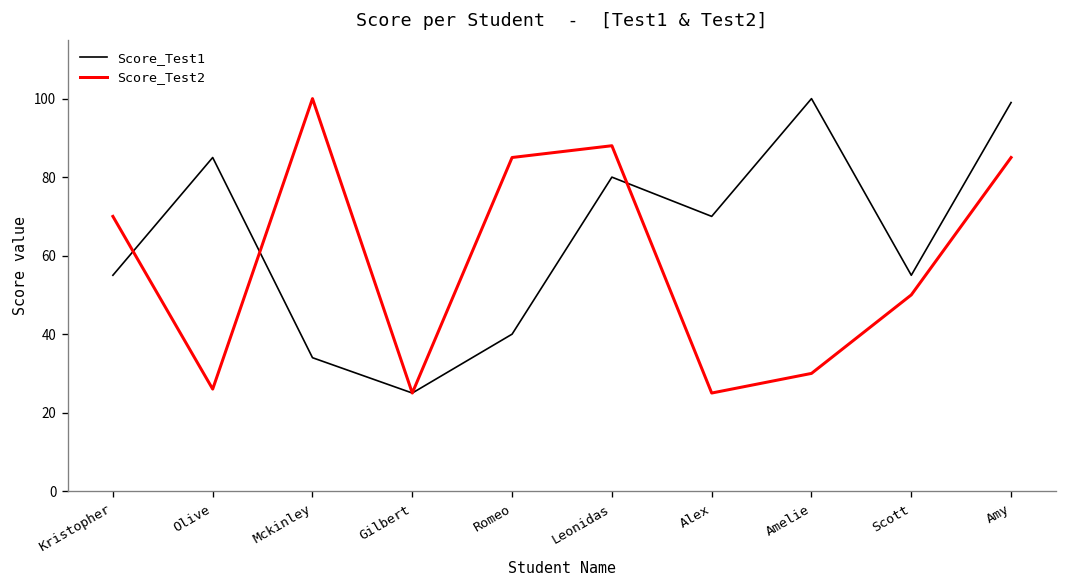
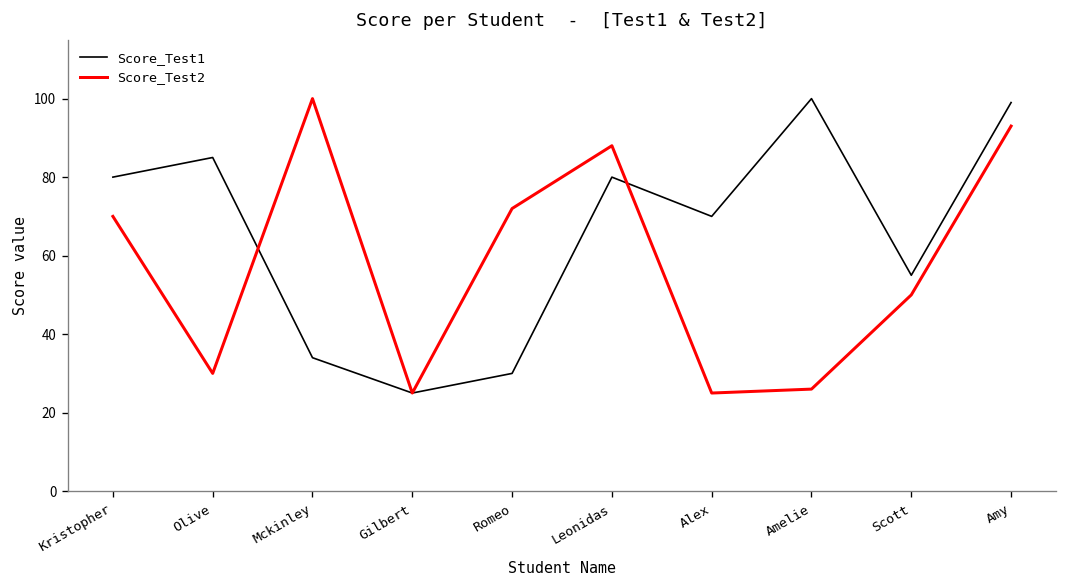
Score_Test1, Kristopher: 55 -> 80
Score_Test2, Olive: 26 -> 30
Score_Test1, Romeo: 40 -> 30
Score_Test2, Romeo: 85 -> 72
Score_Test2, Amelie: 30 -> 26
Score_Test2, Amy: 85 -> 93
